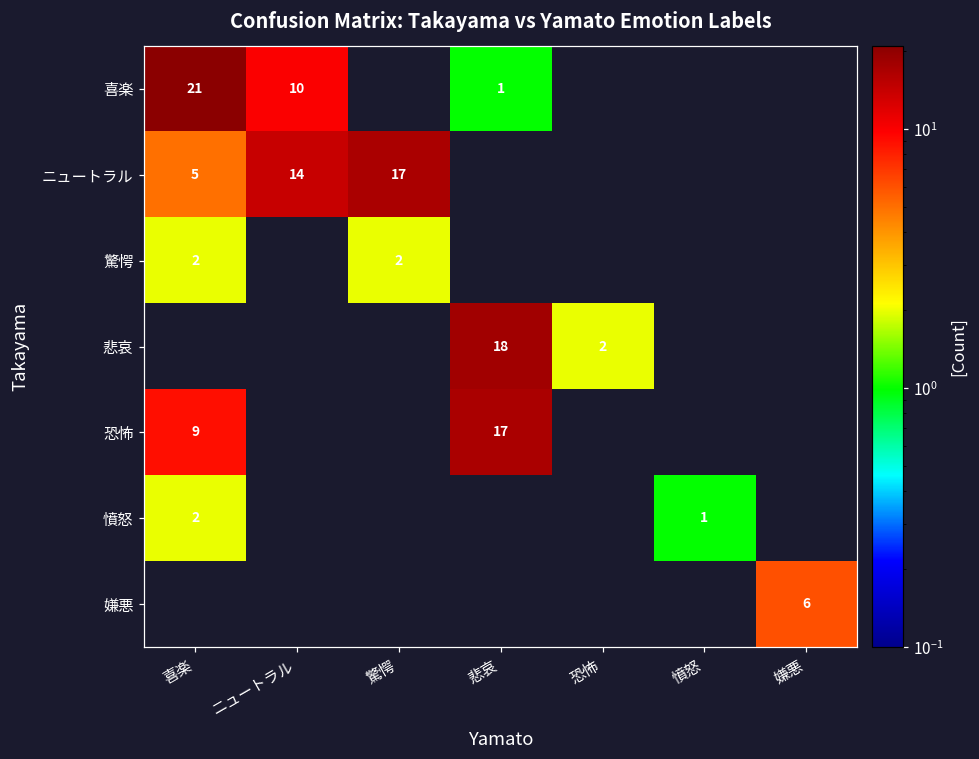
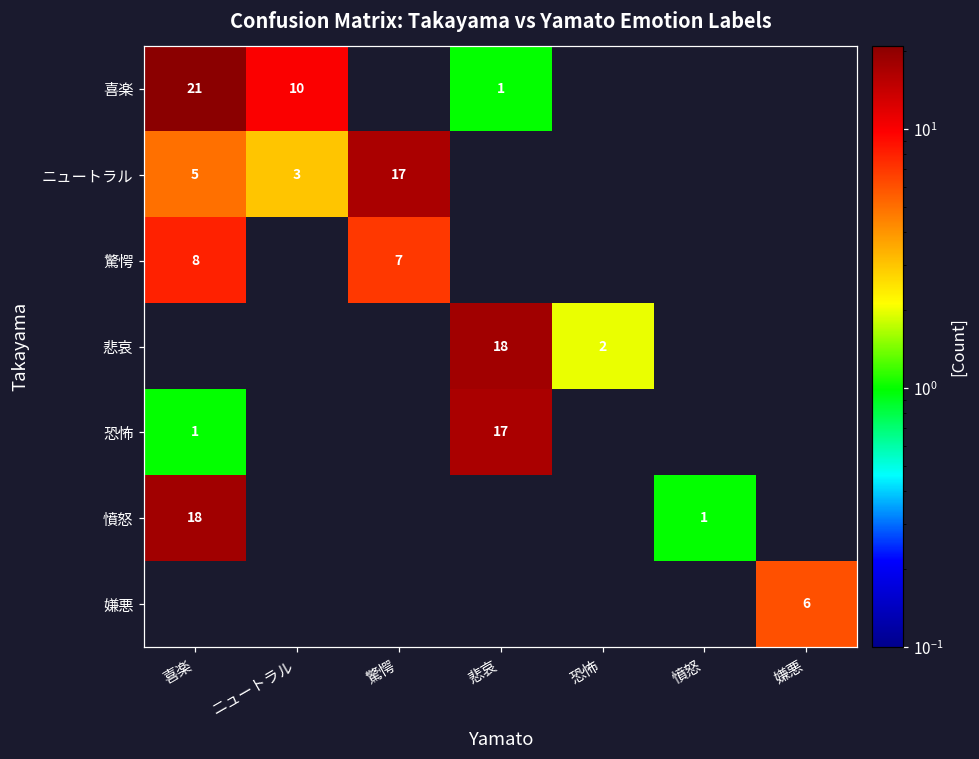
ニュートラル, ニュートラル: 14 -> 3
驚愕, 喜楽: 2 -> 8
驚愕, 驚愕: 2 -> 7
恐怖, 喜楽: 9 -> 1
憤怒, 喜楽: 2 -> 18
